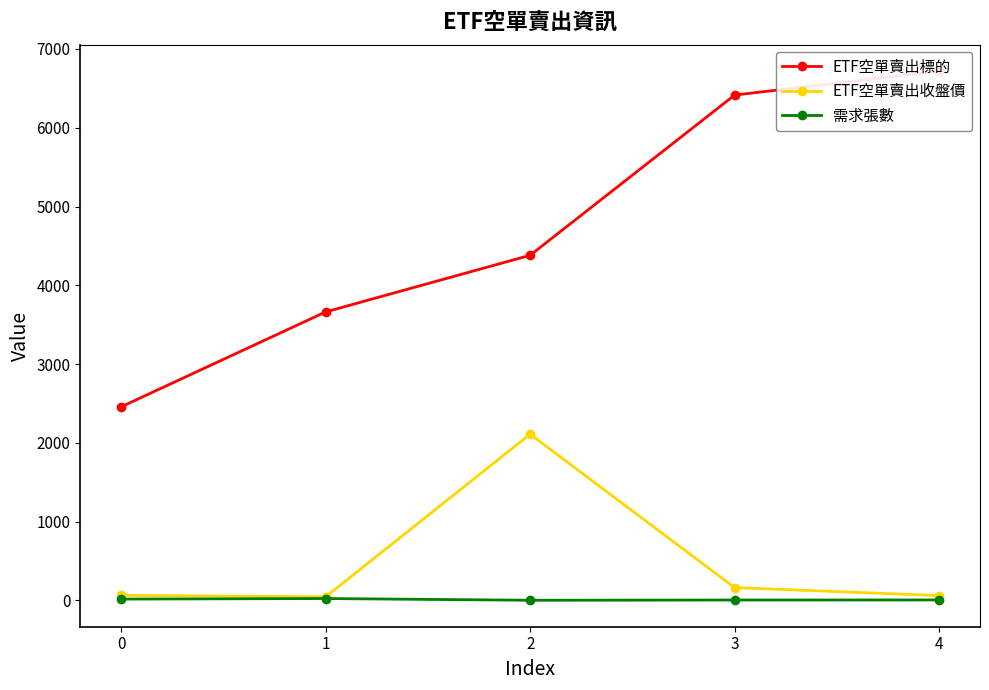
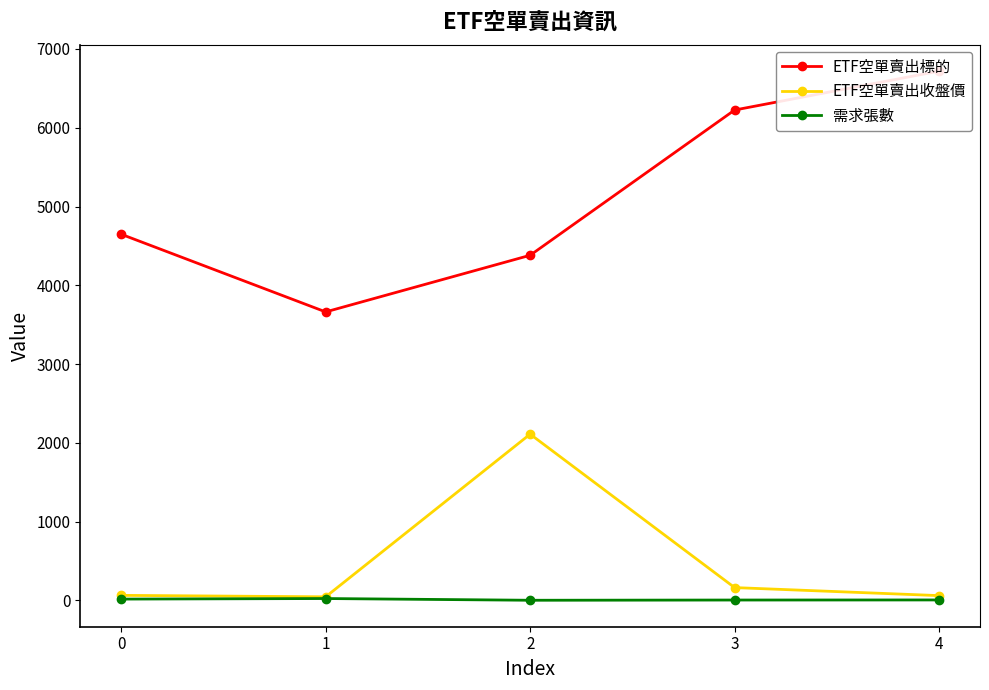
ETF空單賣出標的, 0: 2500 -> 4600
ETF空單賣出標的, 3: 6400 -> 6200
